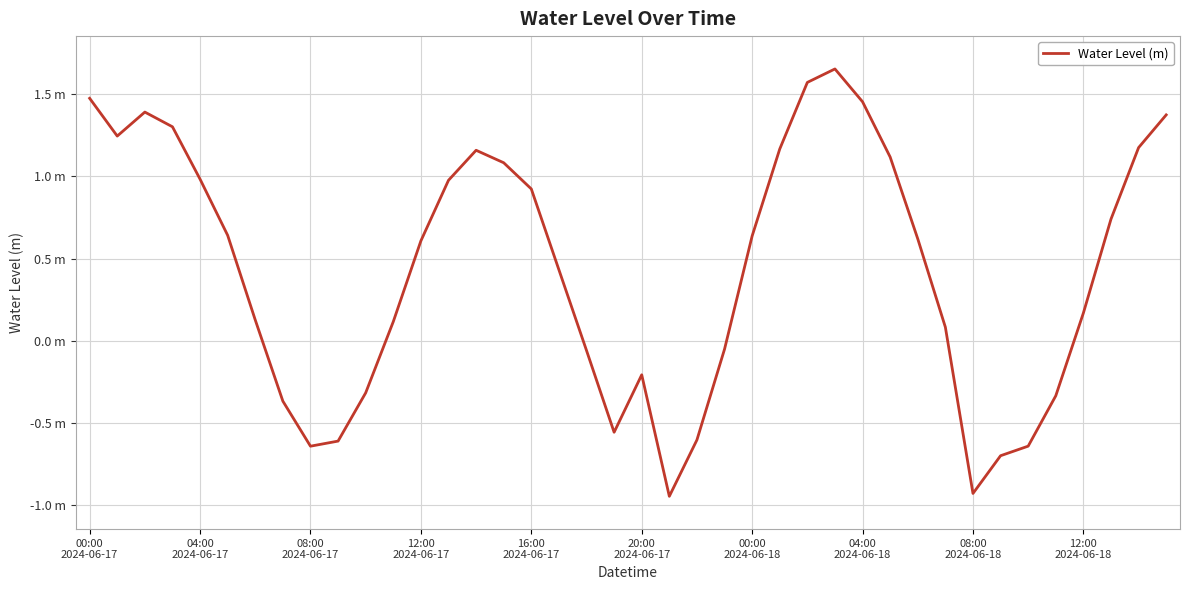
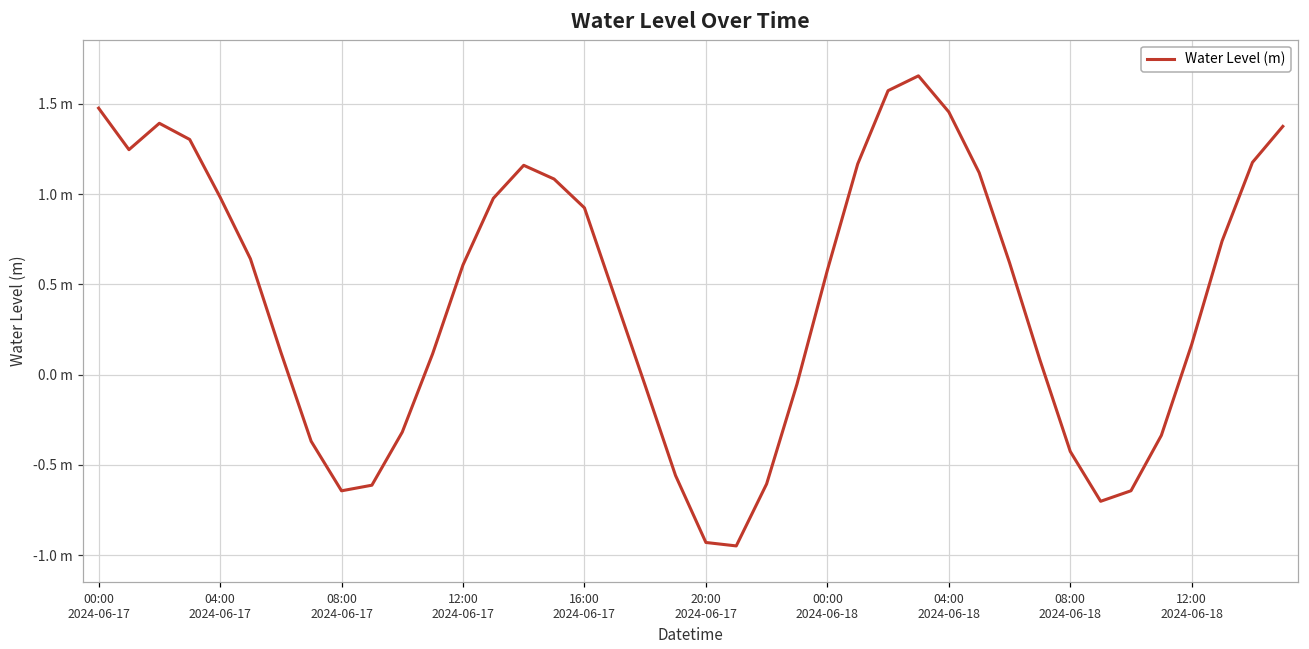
20:00 2024-06-17: -0.21 m -> -0.93 m
00:00 2024-06-18: 0.64 m -> 0.58 m
08:00 2024-06-18: -0.93 m -> -0.43 m
